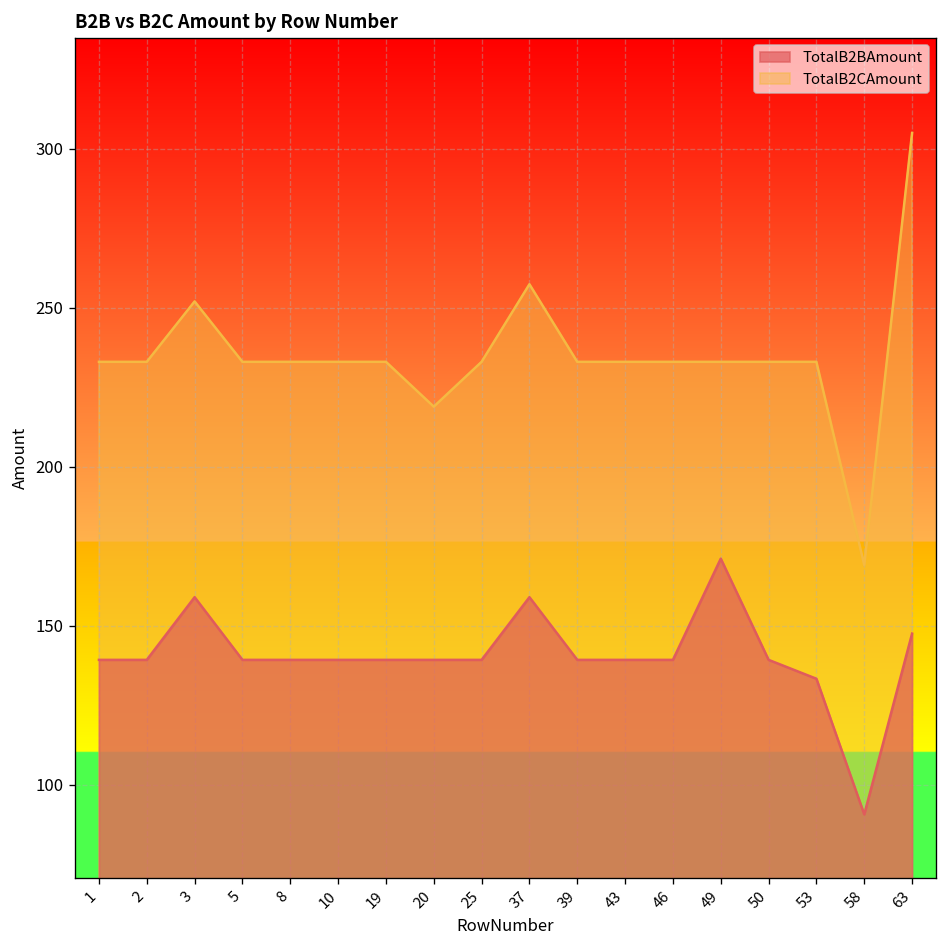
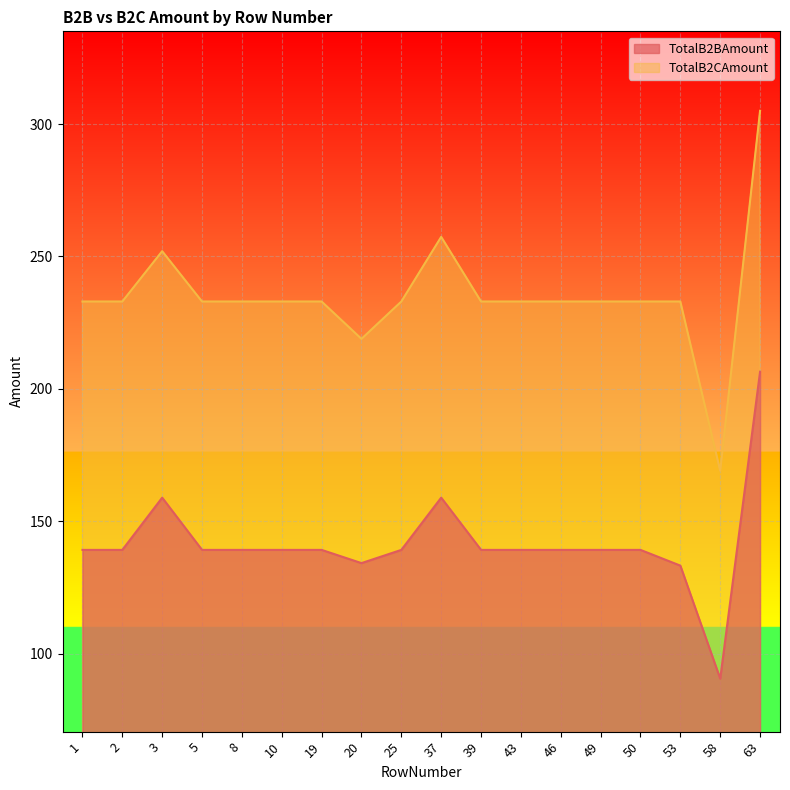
TotalB2BAmount, 20: 139 -> 134
TotalB2BAmount, 49: 171 -> 139
TotalB2BAmount, 63: 148 -> 207
